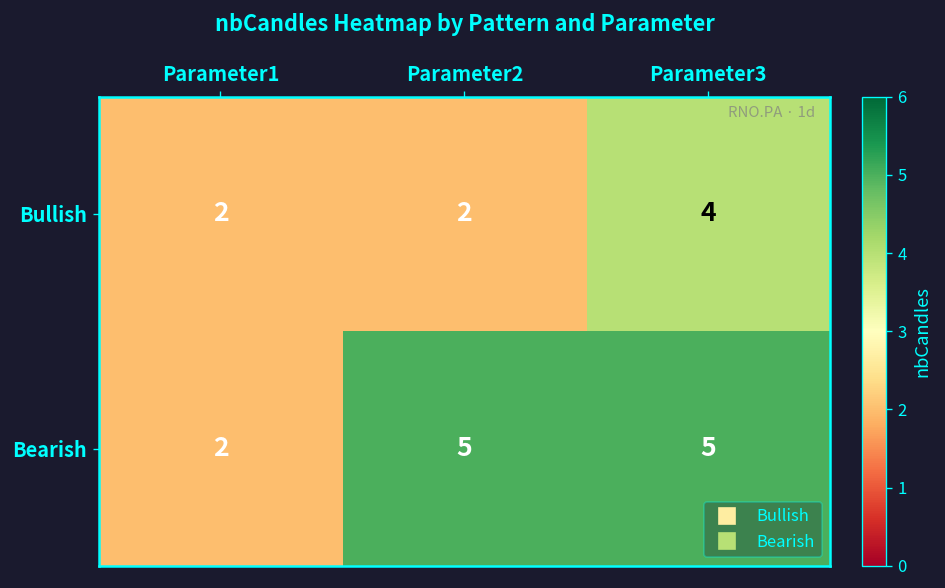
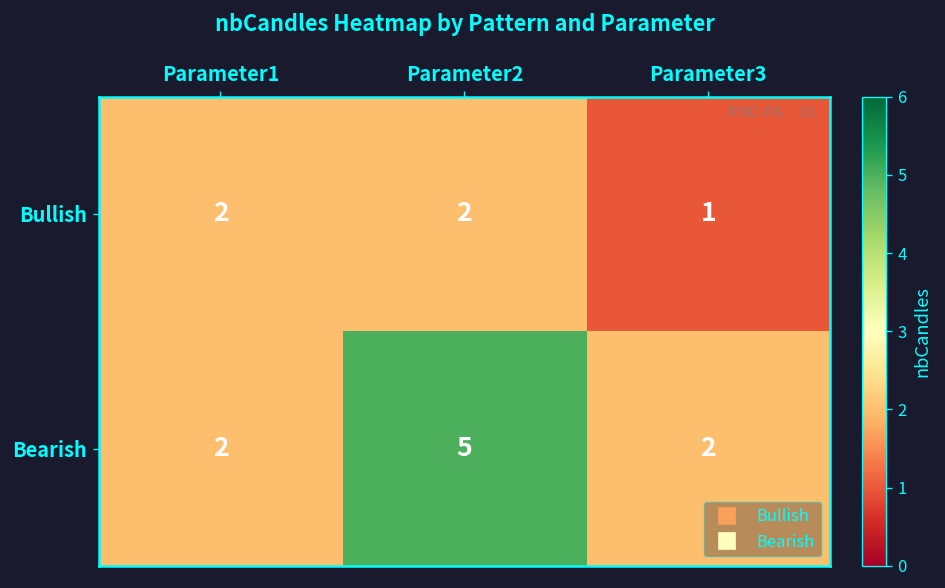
Bullish, Parameter3: 4 -> 1
Bearish, Parameter3: 5 -> 2
